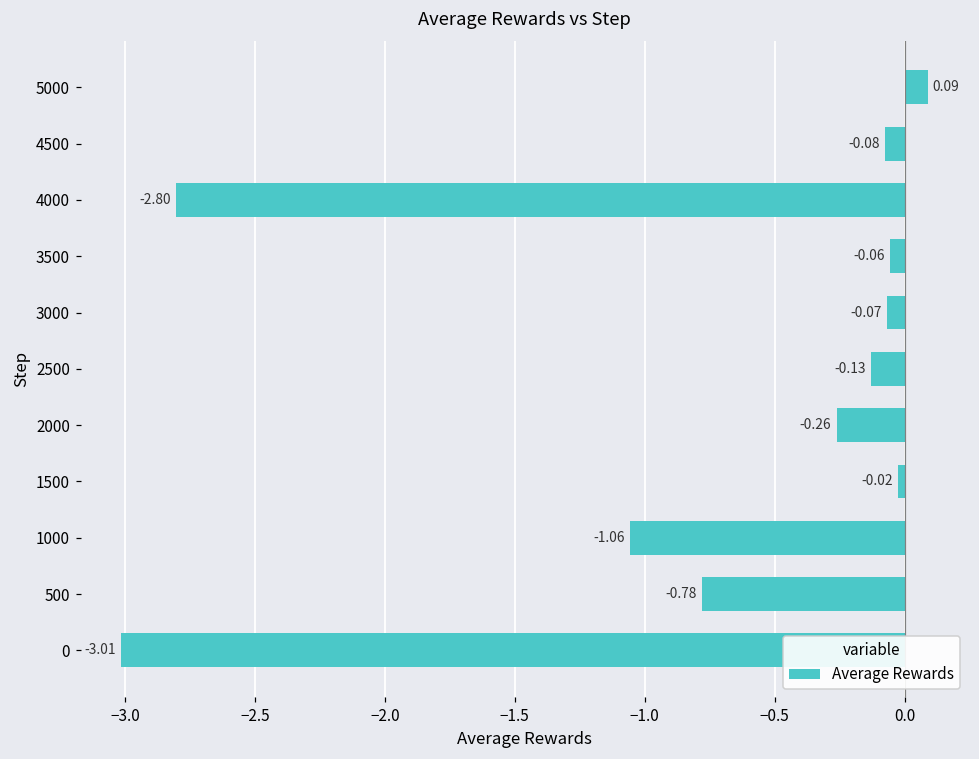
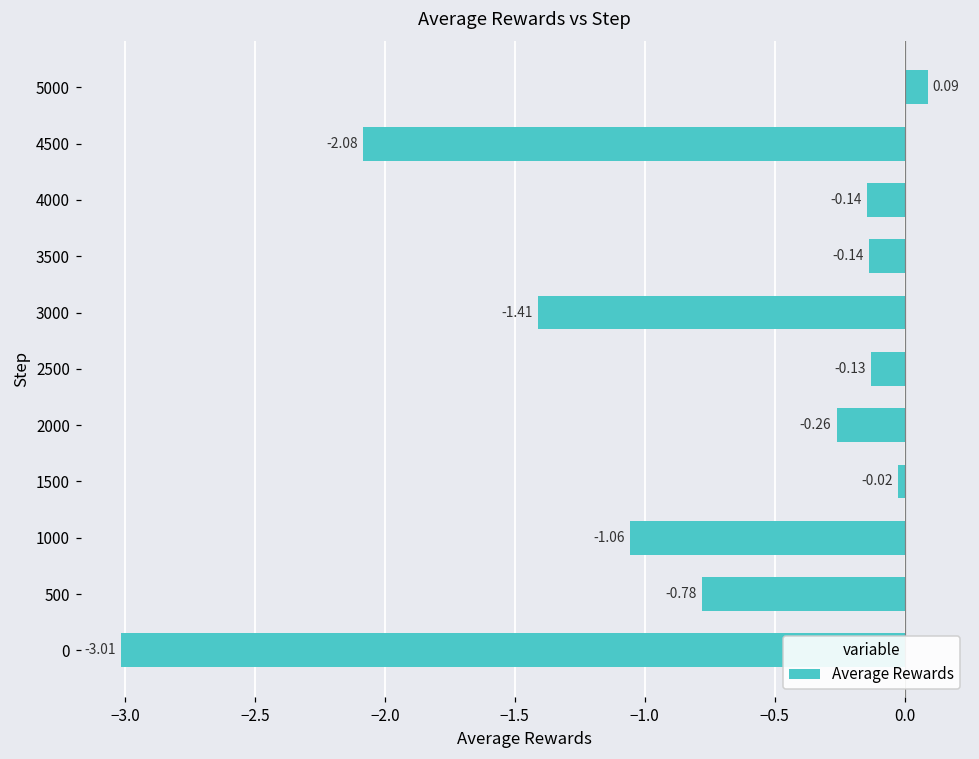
4500: -0.08 -> -2.08
4000: -2.80 -> -0.14
3500: -0.06 -> -0.14
3000: -0.07 -> -1.41
